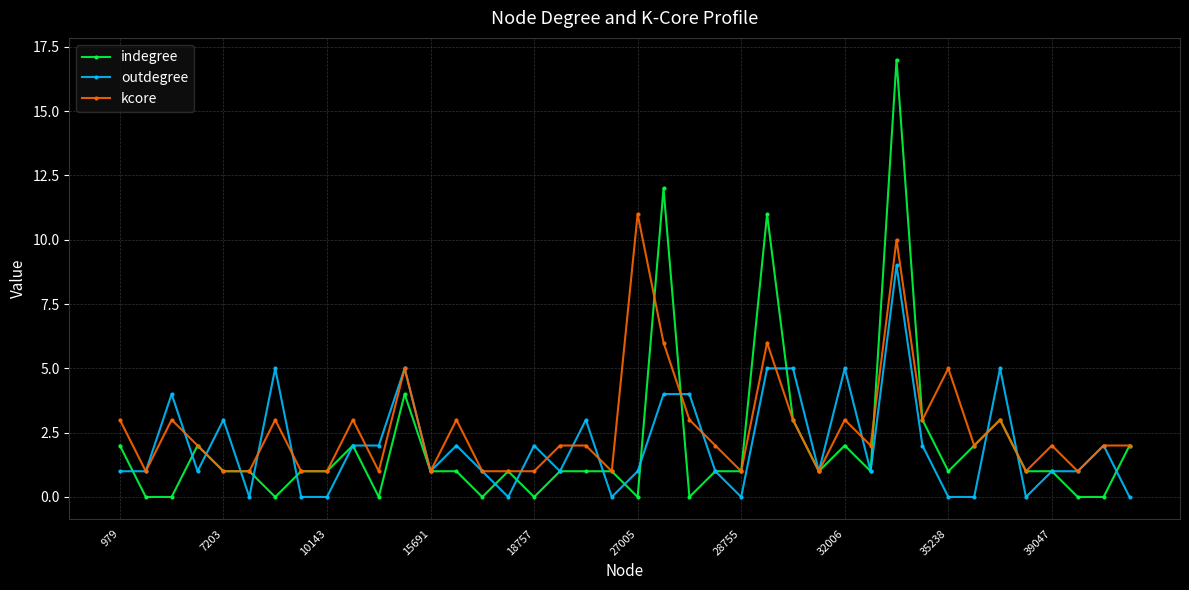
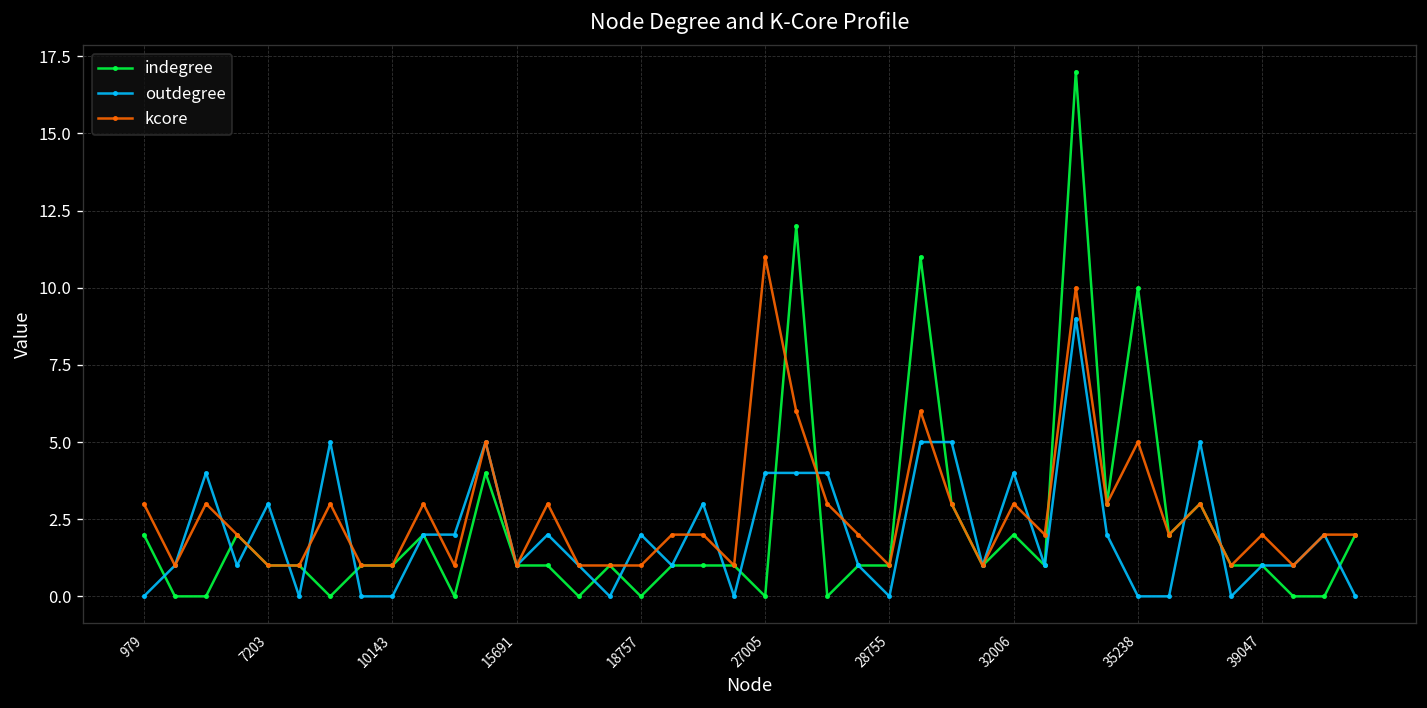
outdegree, 979: 1 -> 0
outdegree, 27005: 1 -> 4
outdegree, 32006: 5 -> 4
indegree, 35238: 1 -> 10
